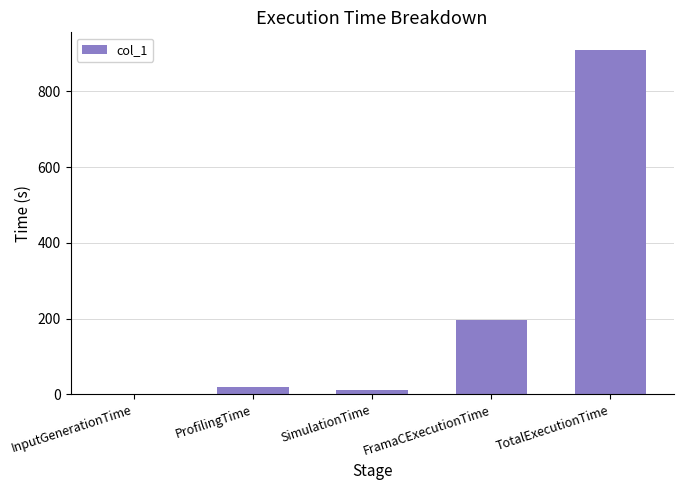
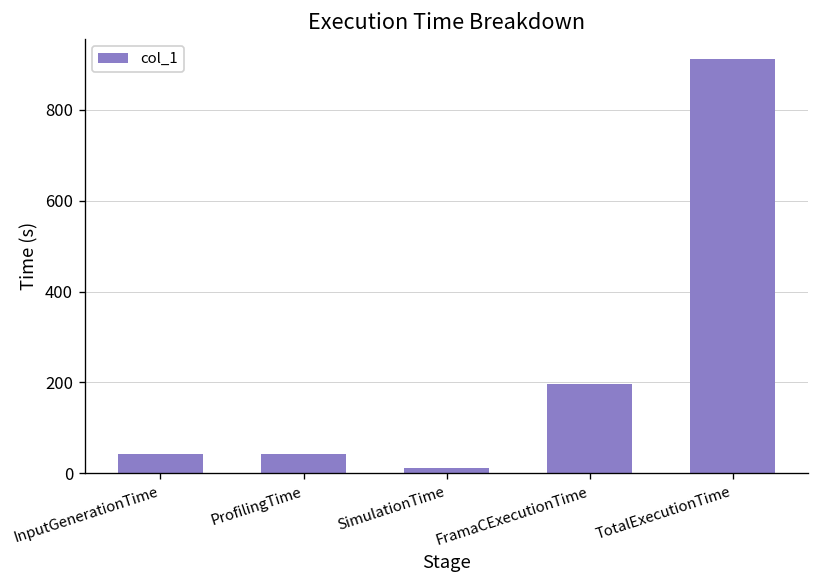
InputGenerationTime: 0 -> 40
ProfilingTime: 20 -> 40
